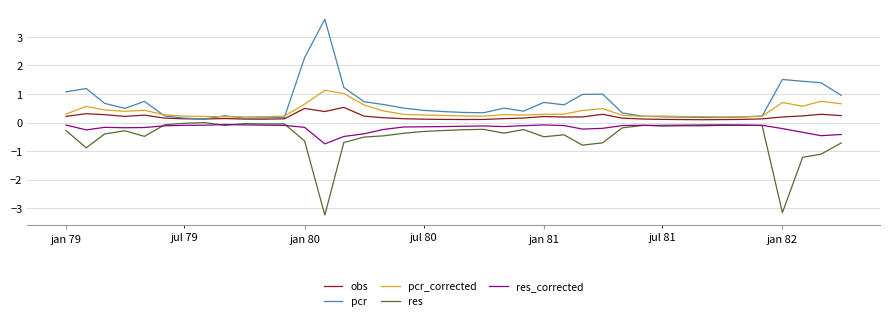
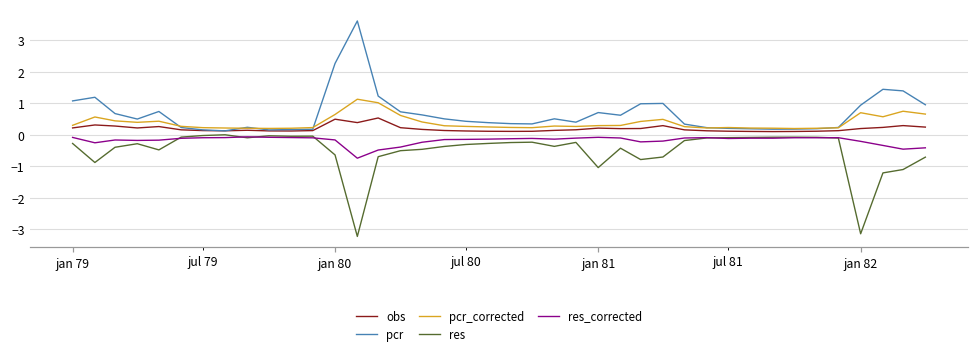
res, jan 81: -0.5 -> -1.0
pcr, jan 82: 1.5 -> 0.9
